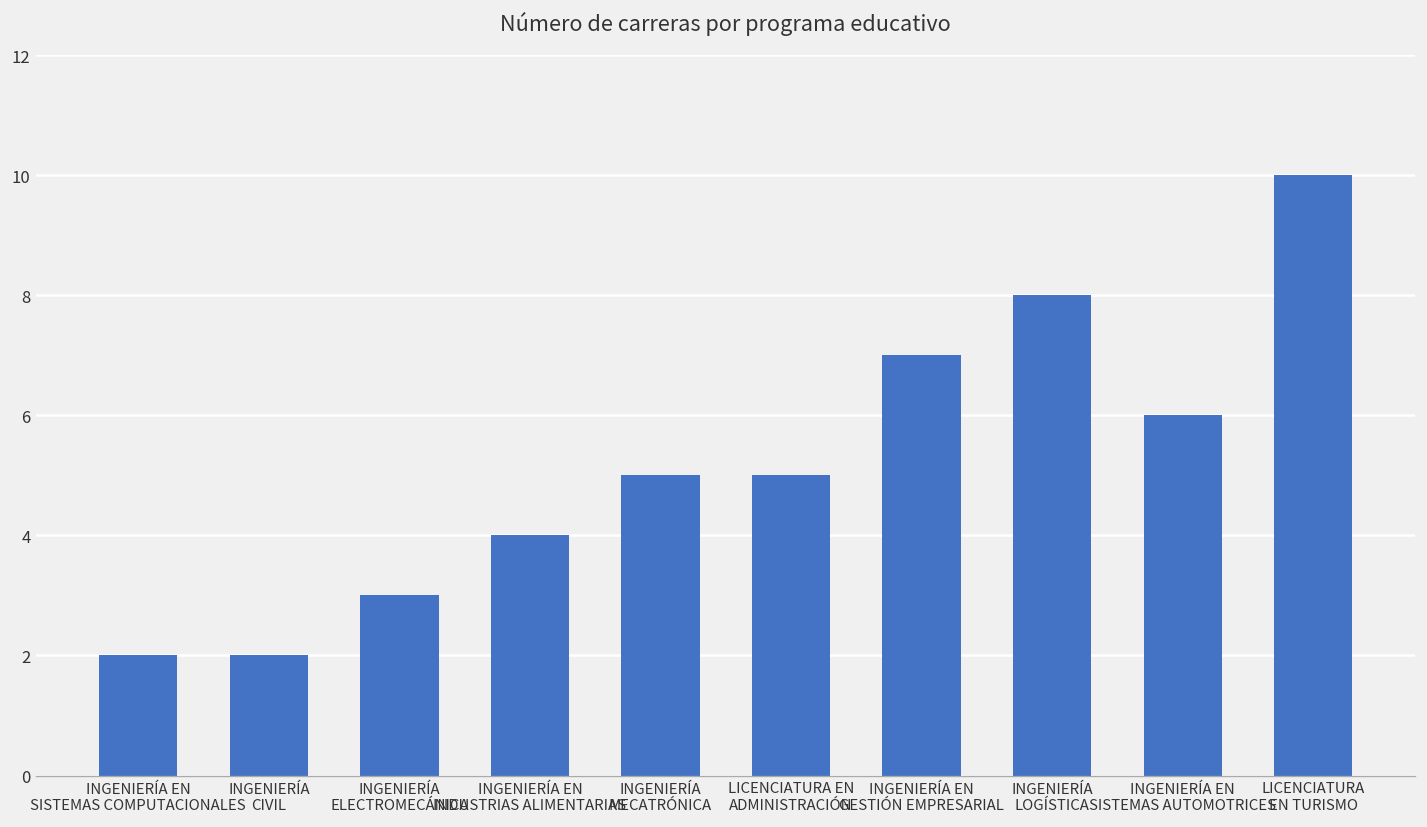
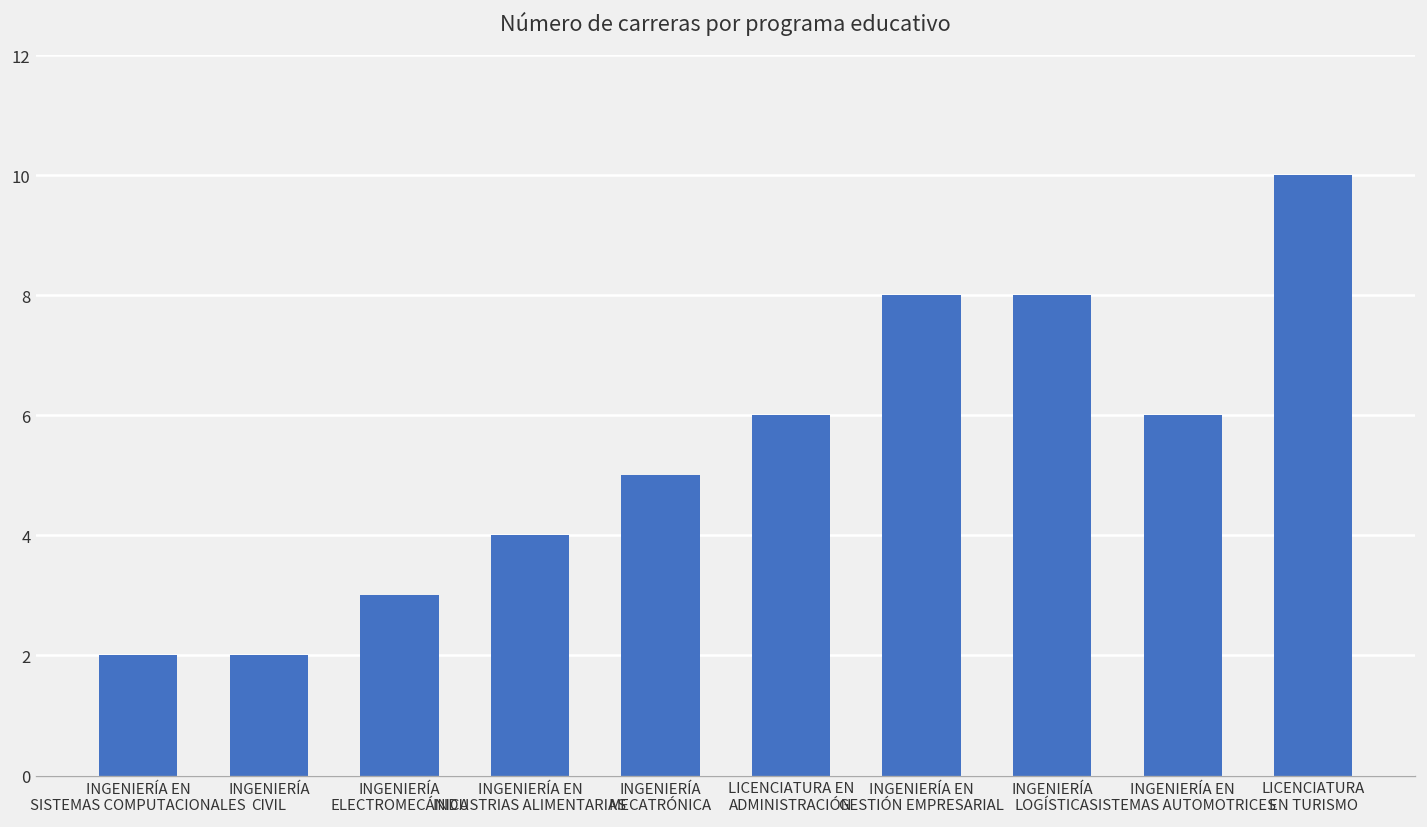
LICENCIATURA EN ADMINISTRACIÓN: 5 -> 6
INGENIERÍA EN GESTIÓN EMPRESARIAL: 7 -> 8
